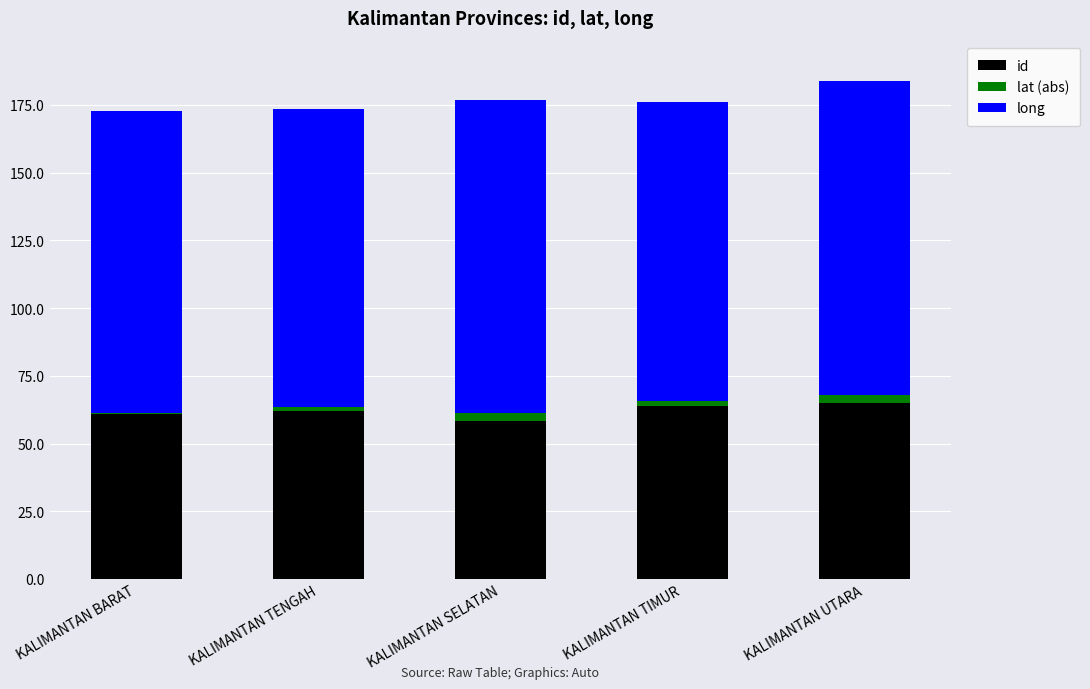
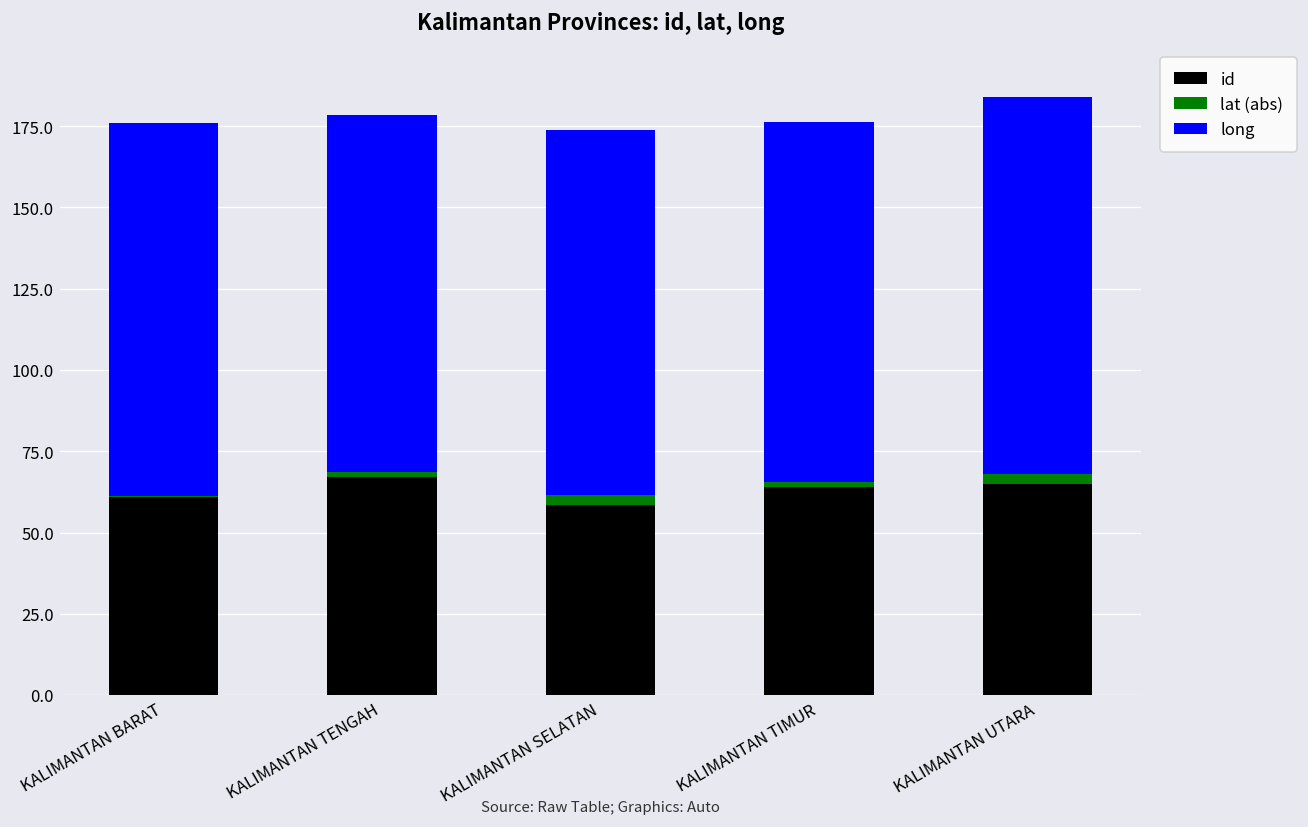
long, KALIMANTAN BARAT: 111 -> 115
id, KALIMANTAN TENGAH: 62 -> 67
long, KALIMANTAN SELATAN: 115 -> 112
